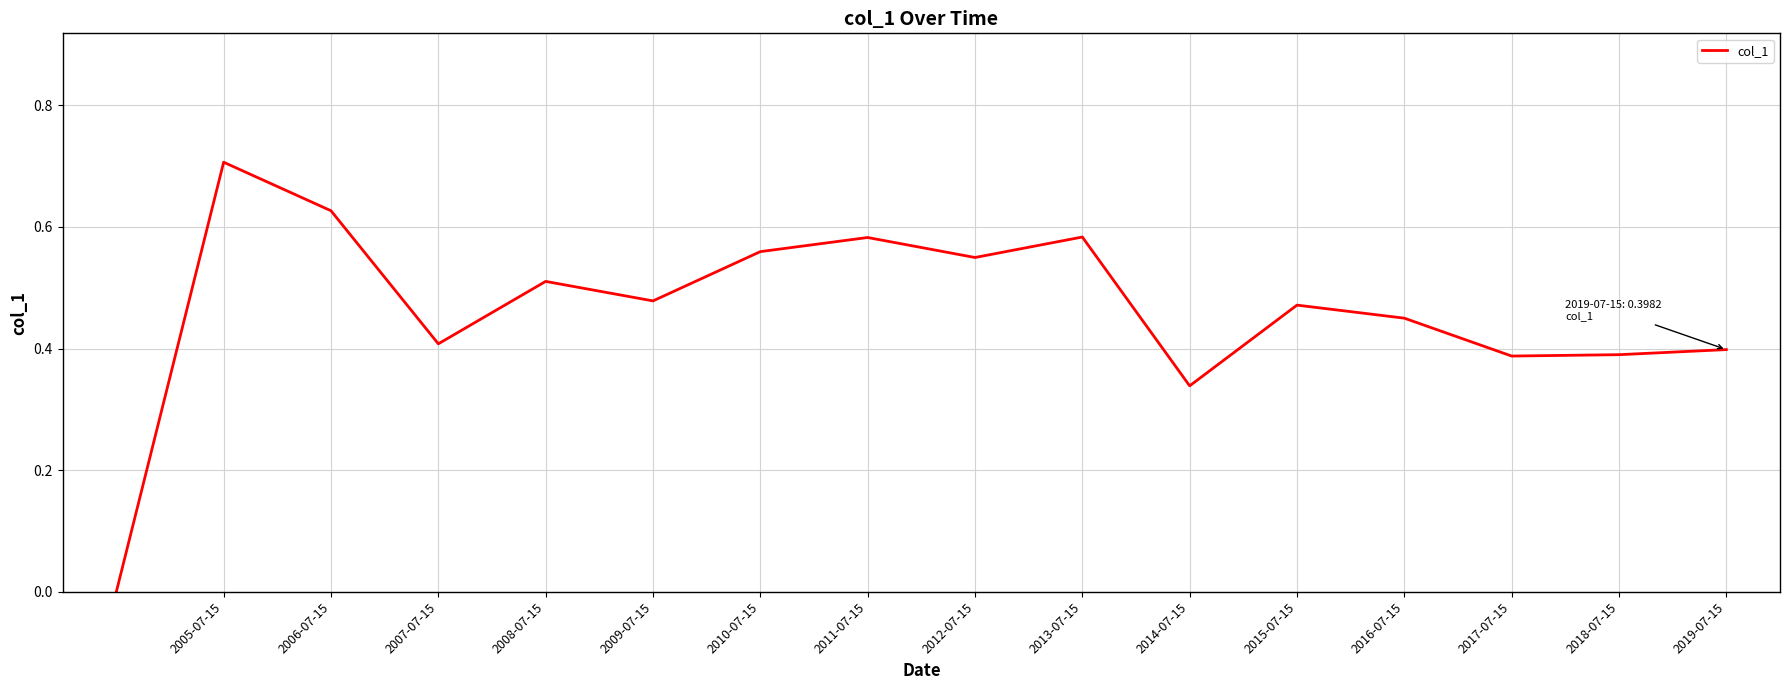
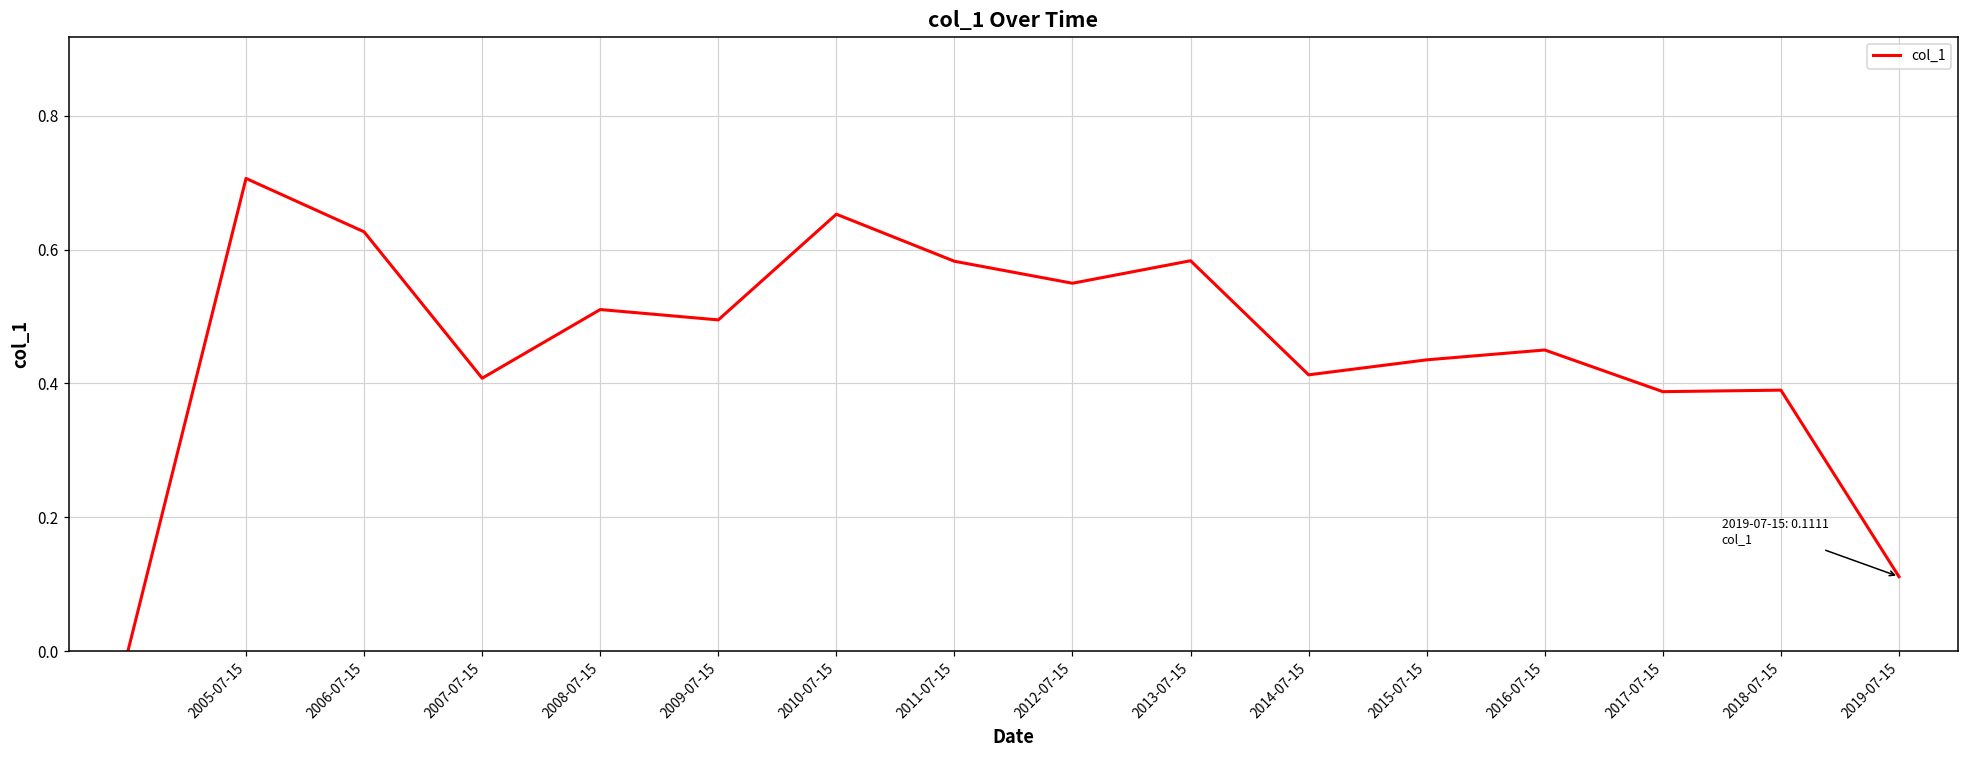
2009-07-15: 0.48 -> 0.49
2010-07-15: 0.56 -> 0.65
2014-07-15: 0.34 -> 0.41
2015-07-15: 0.47 -> 0.44
2019-07-15: 0.3982 -> 0.1111
